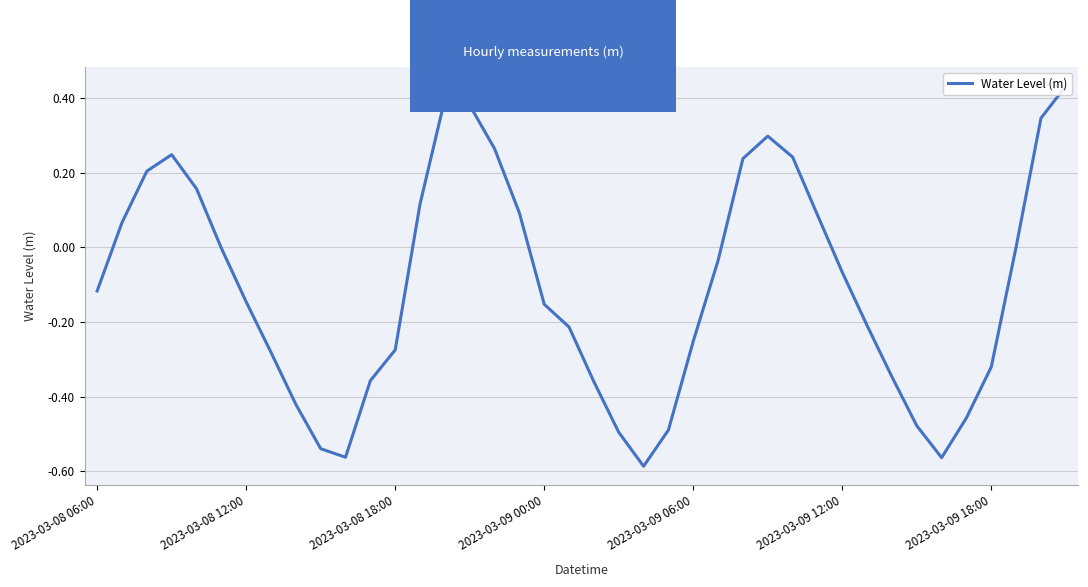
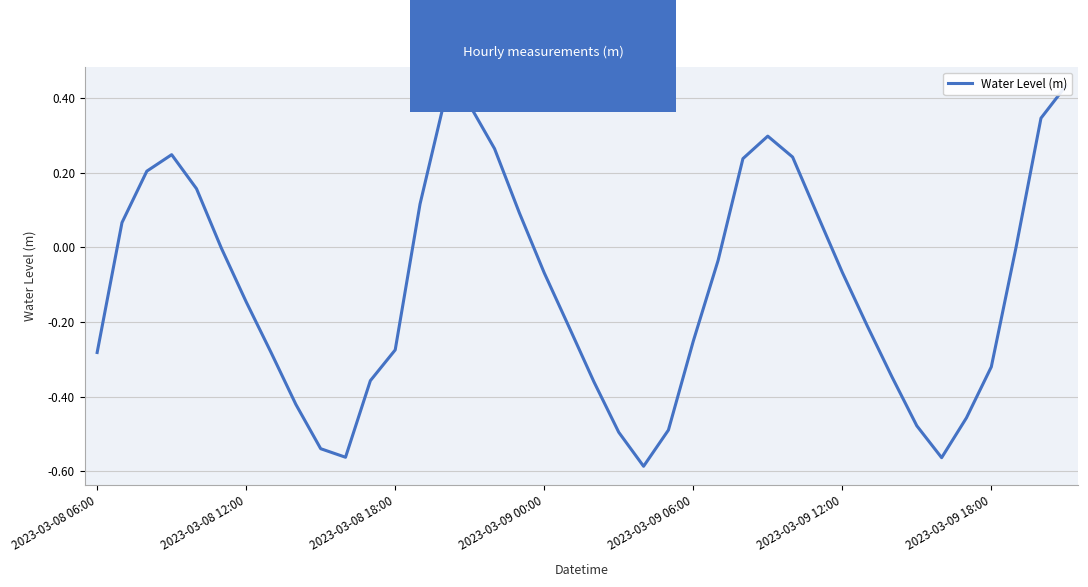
2023-03-08 06:00: -0.12 -> -0.28
2023-03-09 00:00: -0.15 -> -0.07
